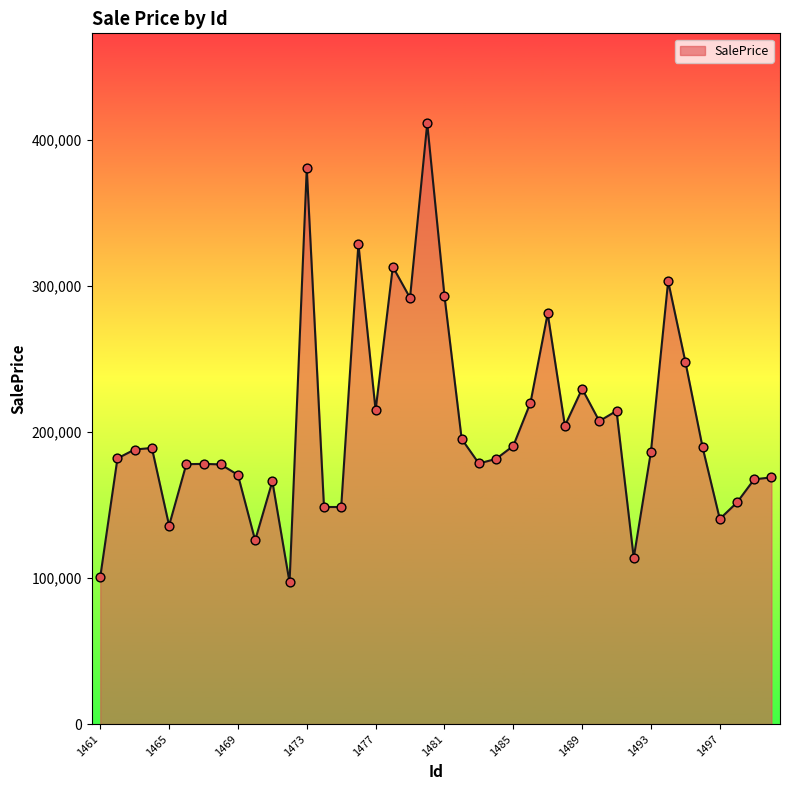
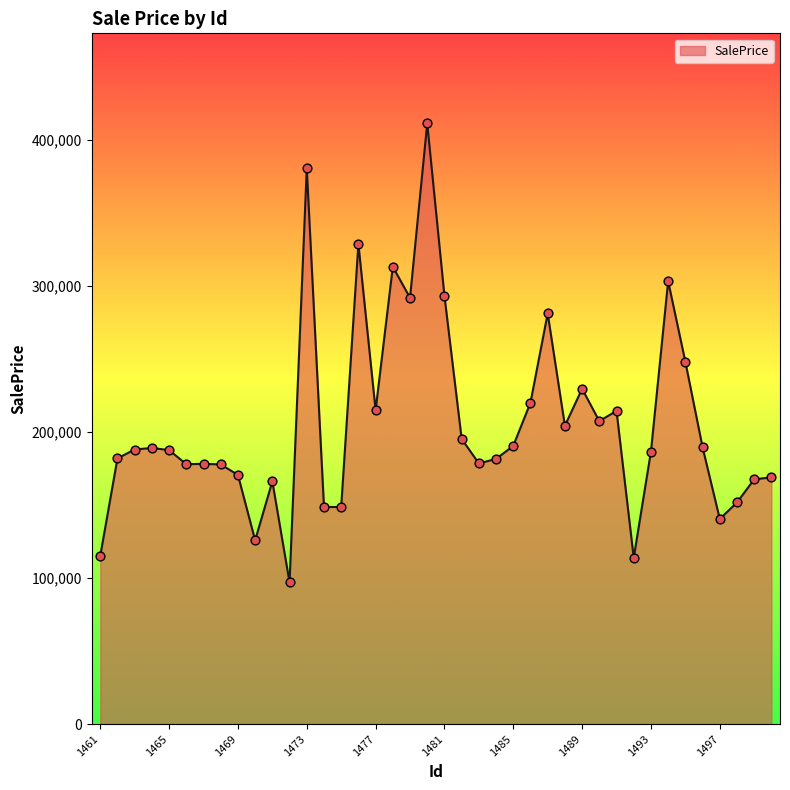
1461: 101,000 -> 115,000
1465: 136,000 -> 188,000
